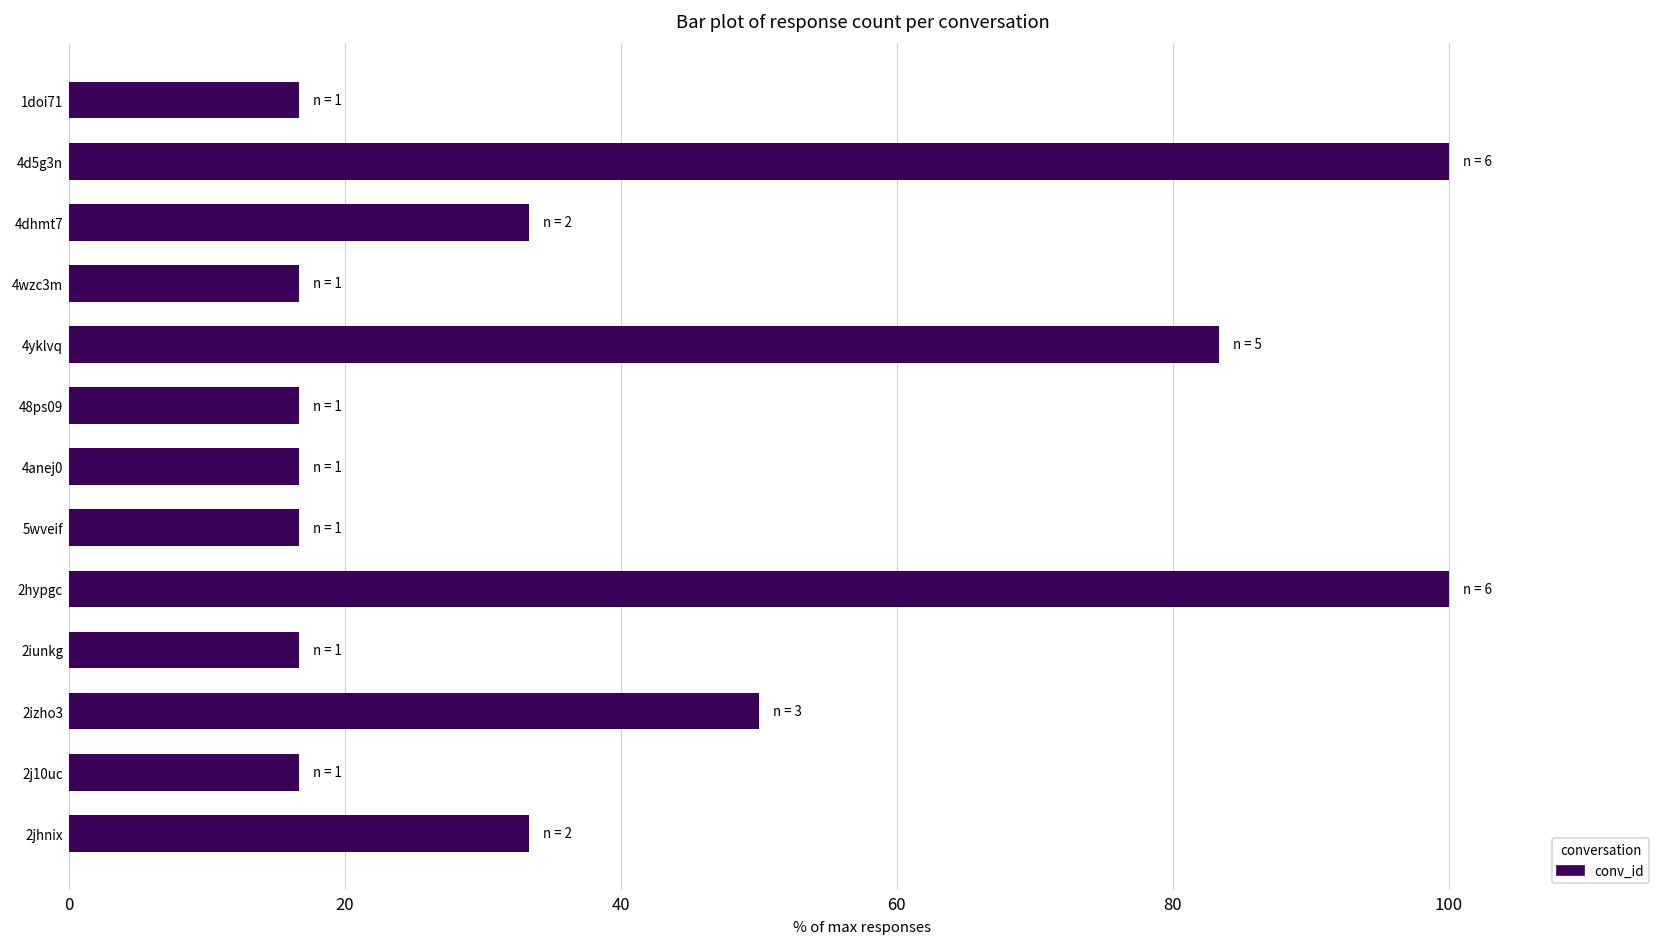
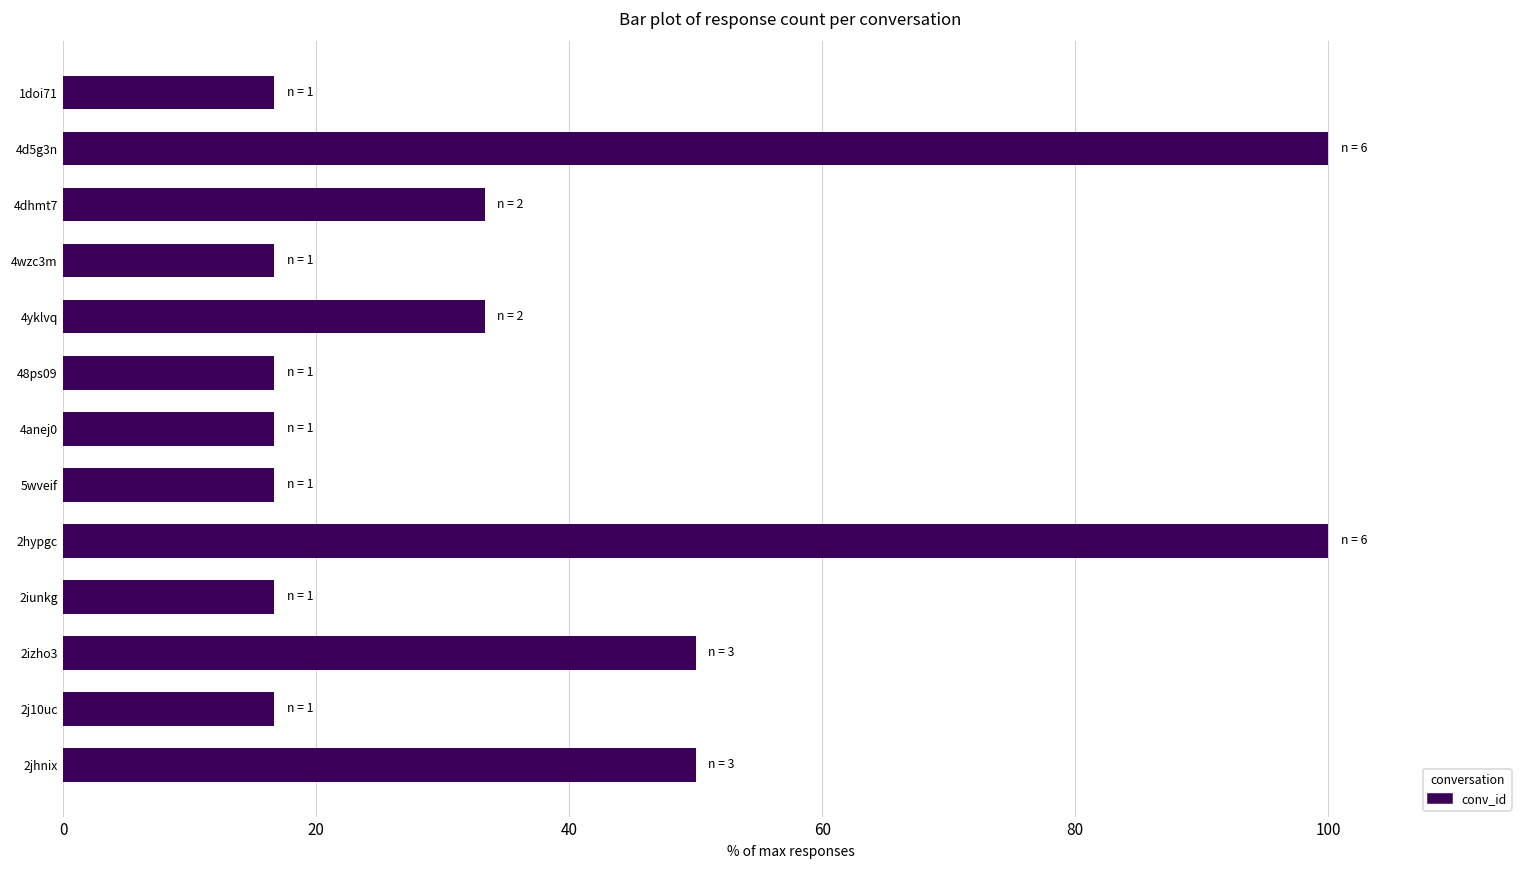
4yklvq: 5 -> 2
2jhnix: 2 -> 3
